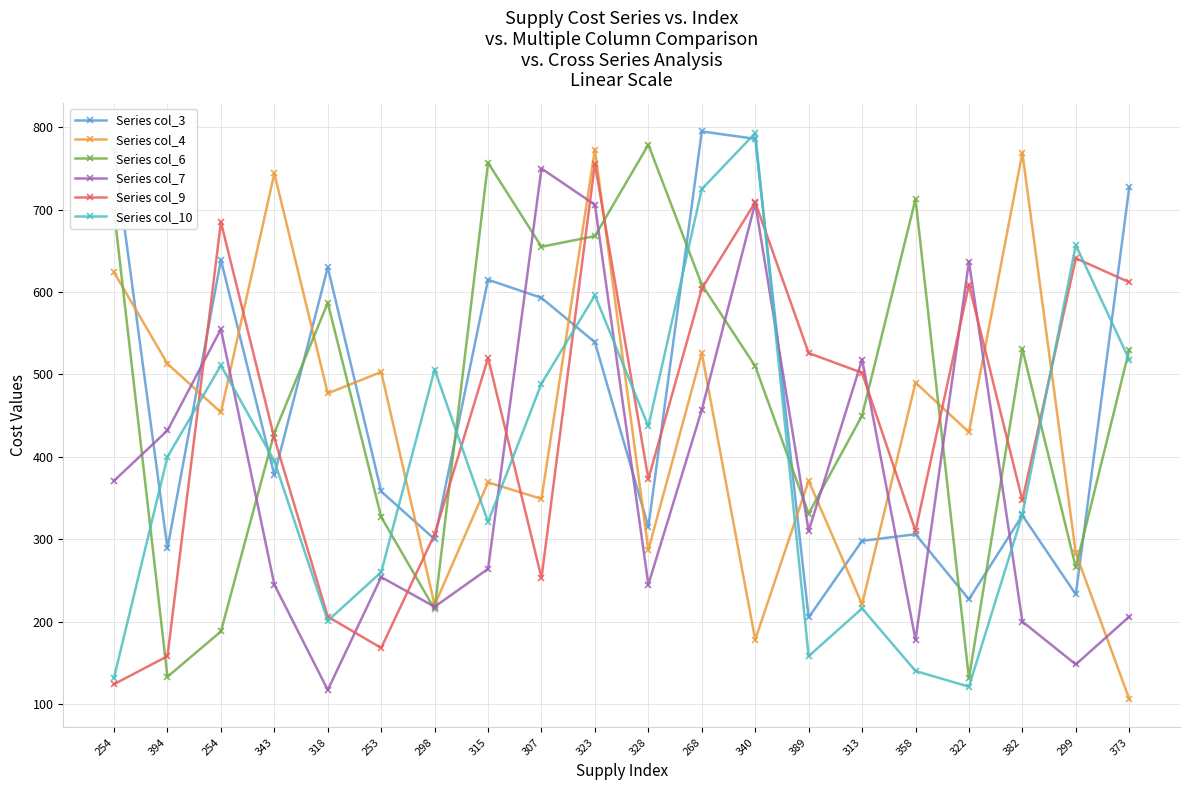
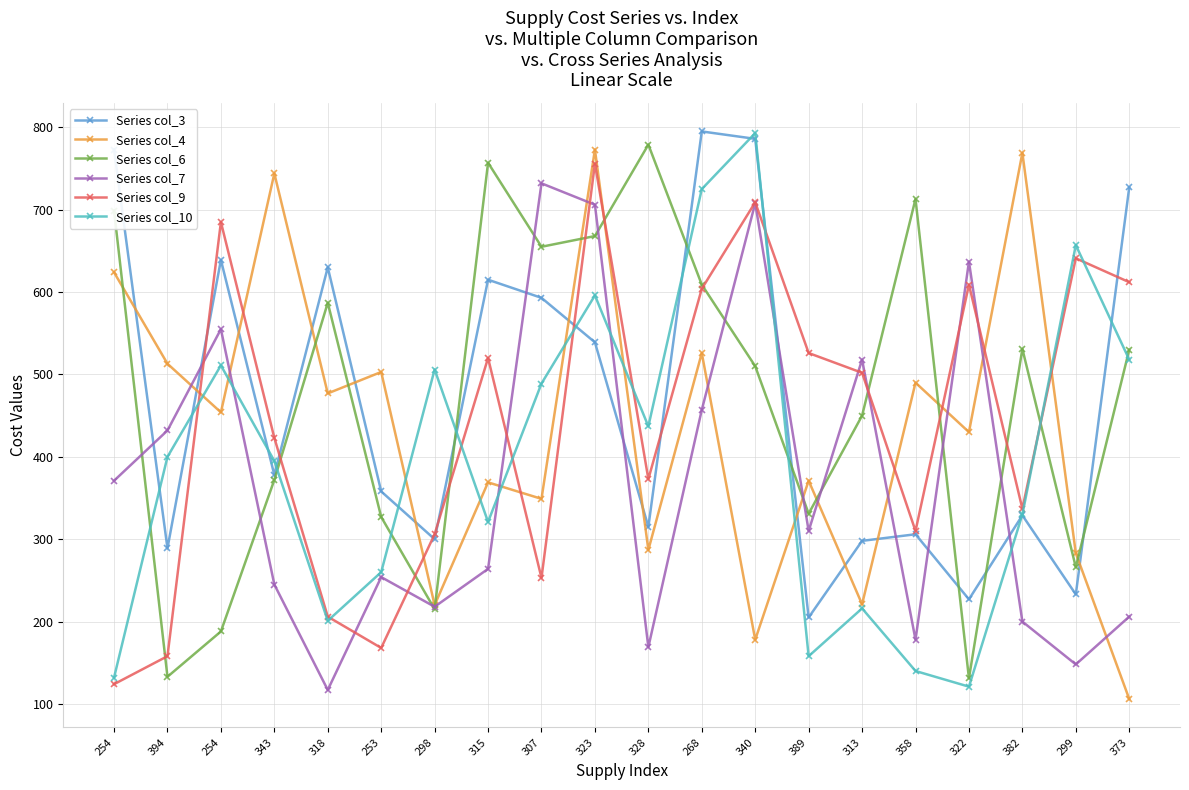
Series col_6, 343: 430 -> 370
Series col_7, 307: 750 -> 730
Series col_7, 328: 250 -> 170
Series col_9, 382: 350 -> 340
